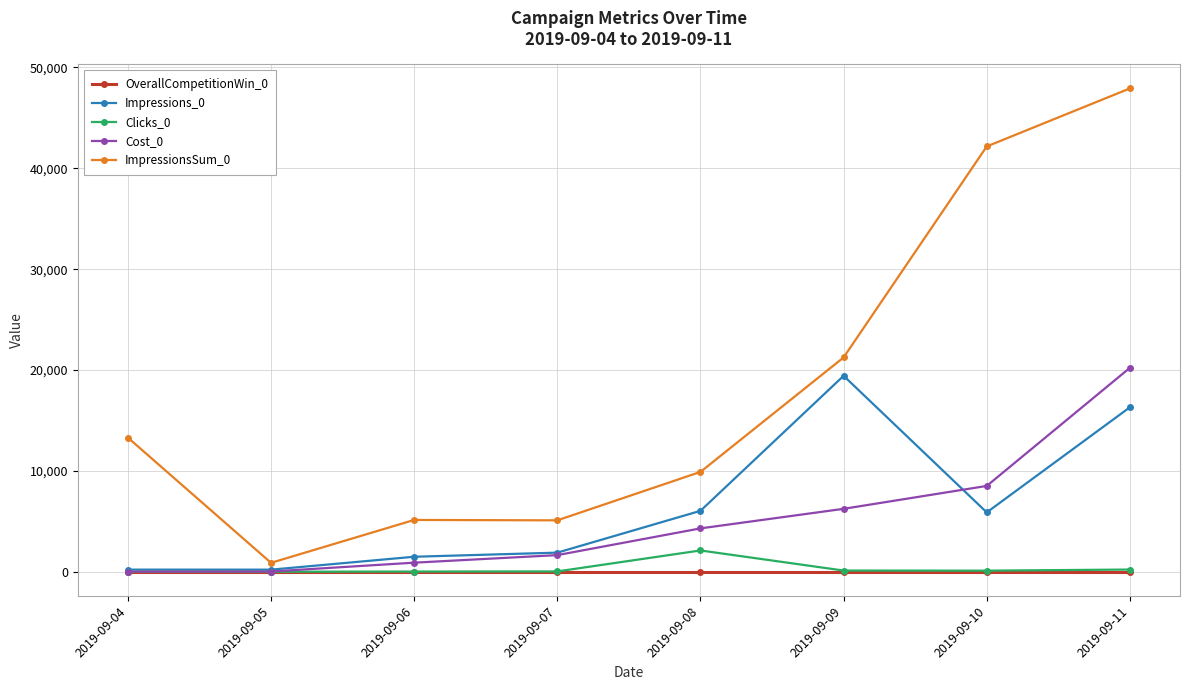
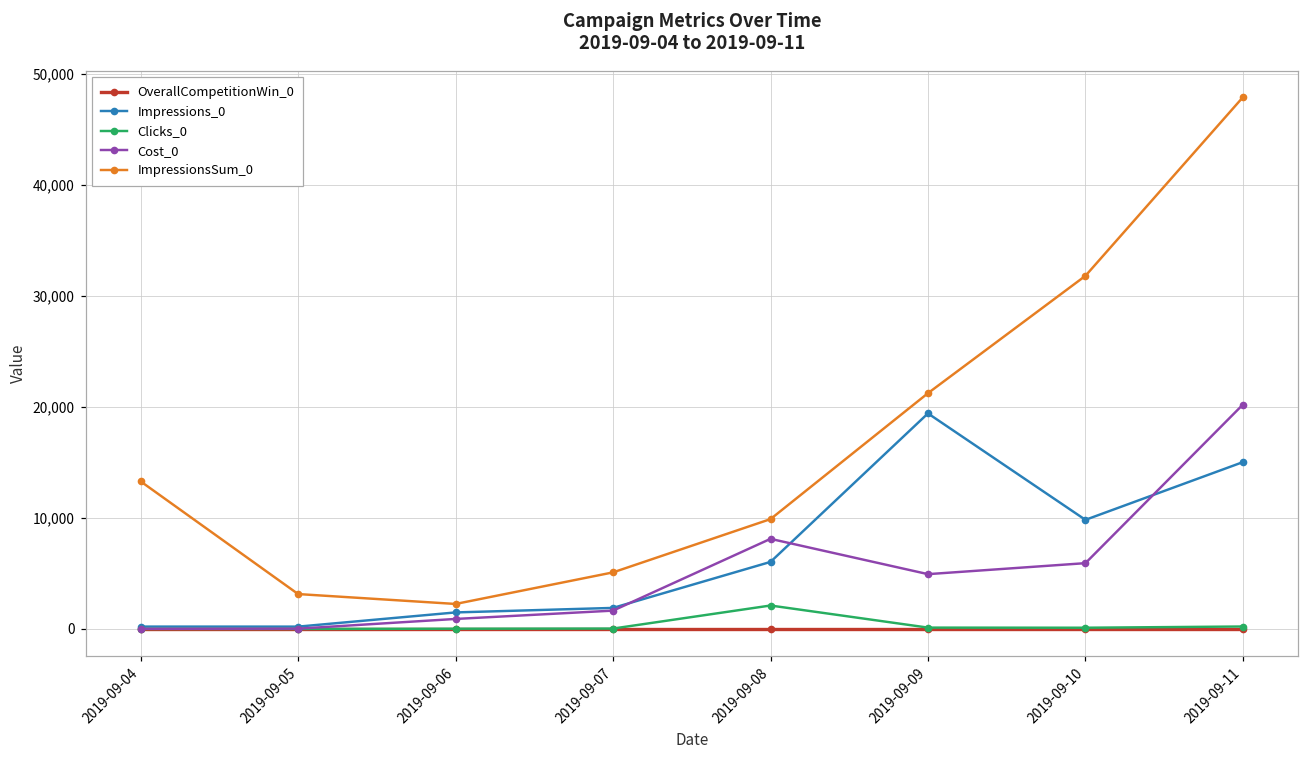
ImpressionsSum_0, 2019-09-05: 900 -> 3,100
ImpressionsSum_0, 2019-09-06: 5,100 -> 2,300
Cost_0, 2019-09-08: 4,300 -> 8,100
Cost_0, 2019-09-09: 6,200 -> 4,900
Impressions_0, 2019-09-10: 5,900 -> 9,800
Cost_0, 2019-09-10: 8,500 -> 5,900
ImpressionsSum_0, 2019-09-10: 42,200 -> 31,800
Impressions_0, 2019-09-11: 16,300 -> 15,000
